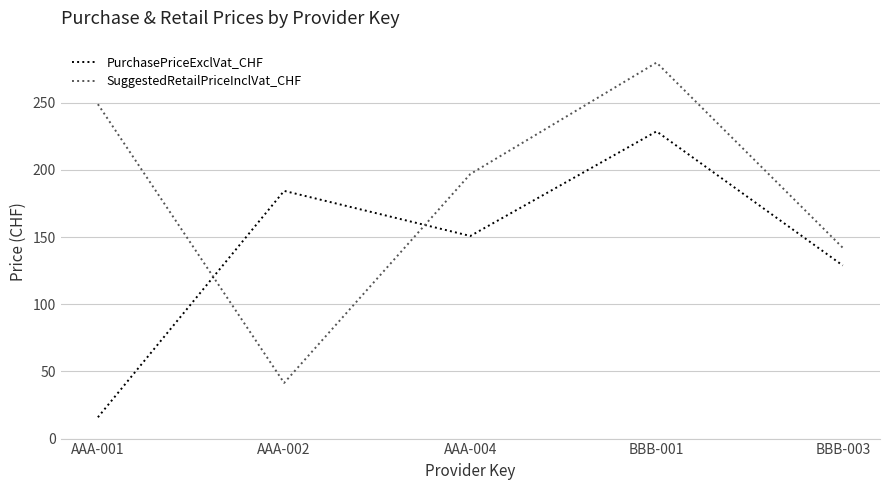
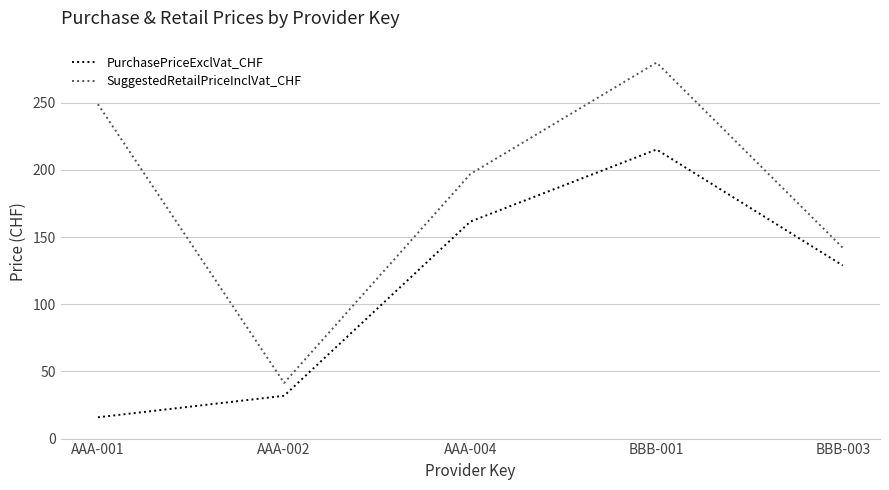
PurchasePriceExclVat_CHF, AAA-002: 184 -> 32
PurchasePriceExclVat_CHF, AAA-004: 151 -> 162
PurchasePriceExclVat_CHF, BBB-001: 229 -> 215
